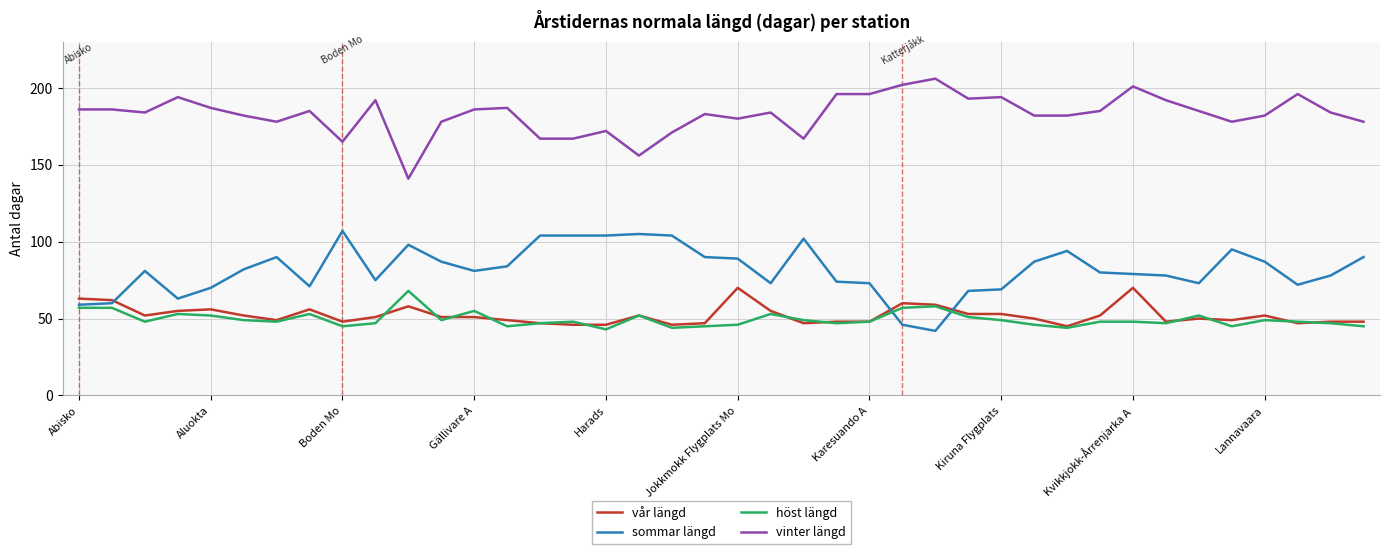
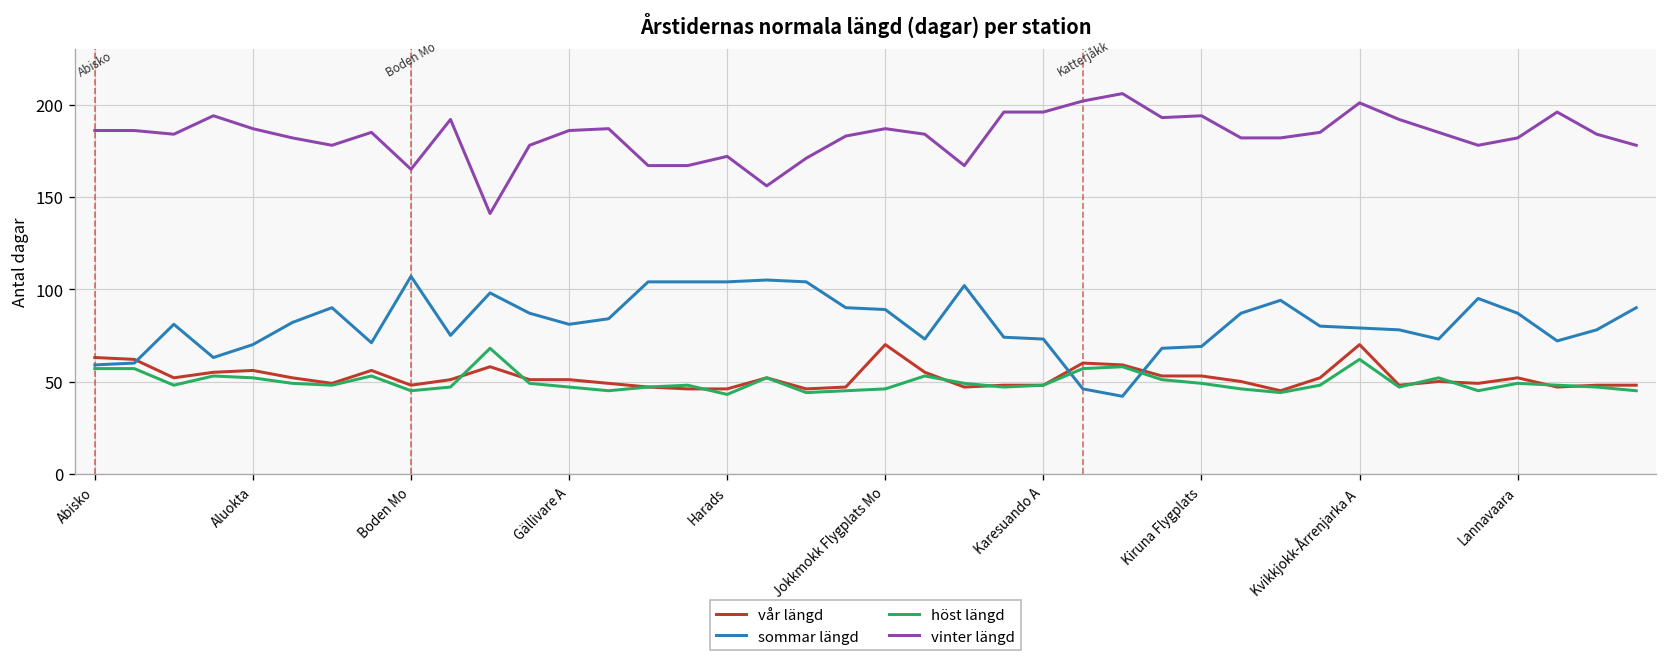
höst längd, Gällivare A: 55 -> 47
vinter längd, Jokkmokk Flygplats Mo: 180 -> 187
höst längd, Kvikkjokk-Årrenjarka A: 48 -> 62
